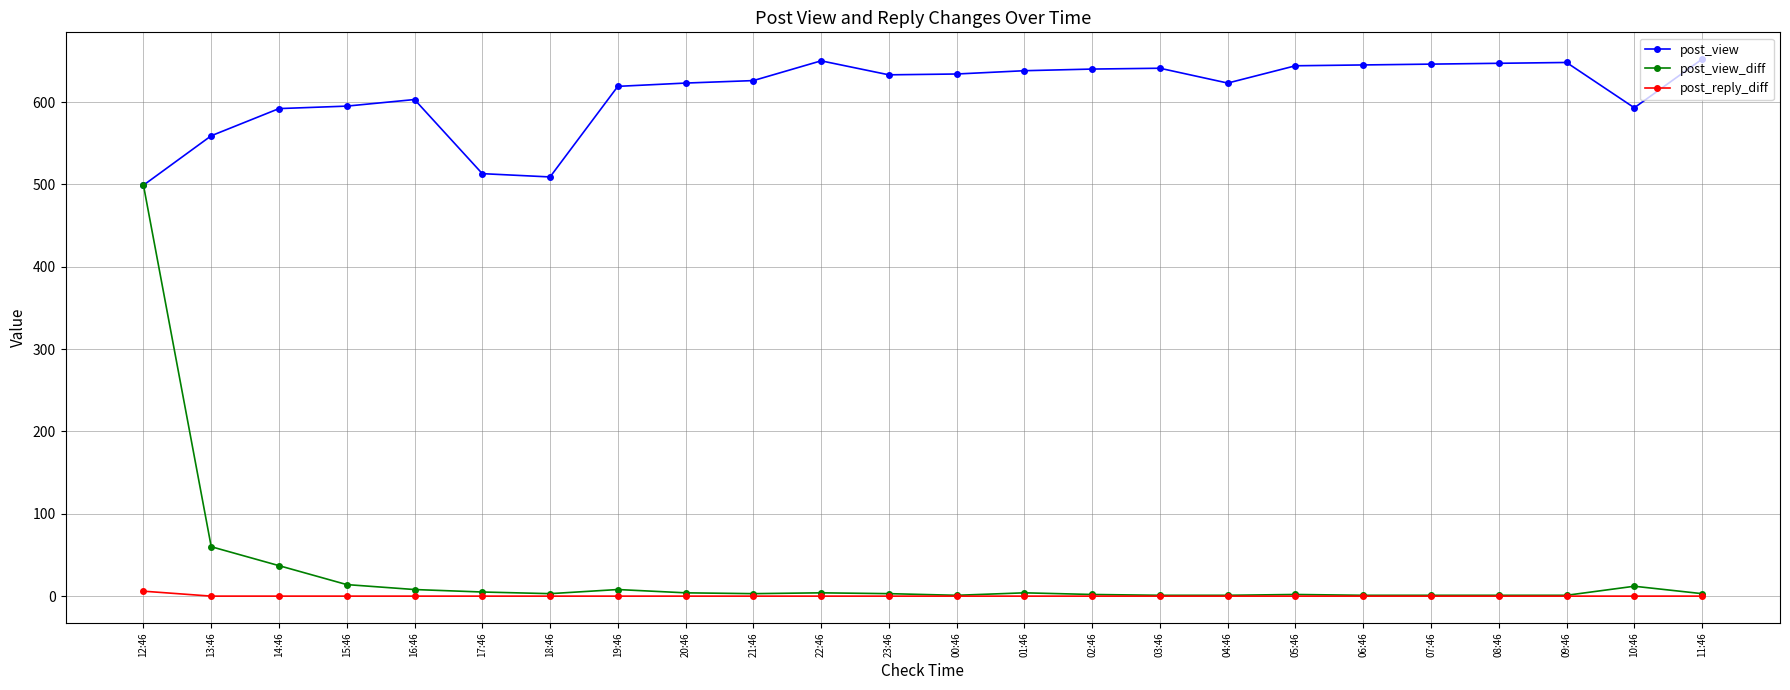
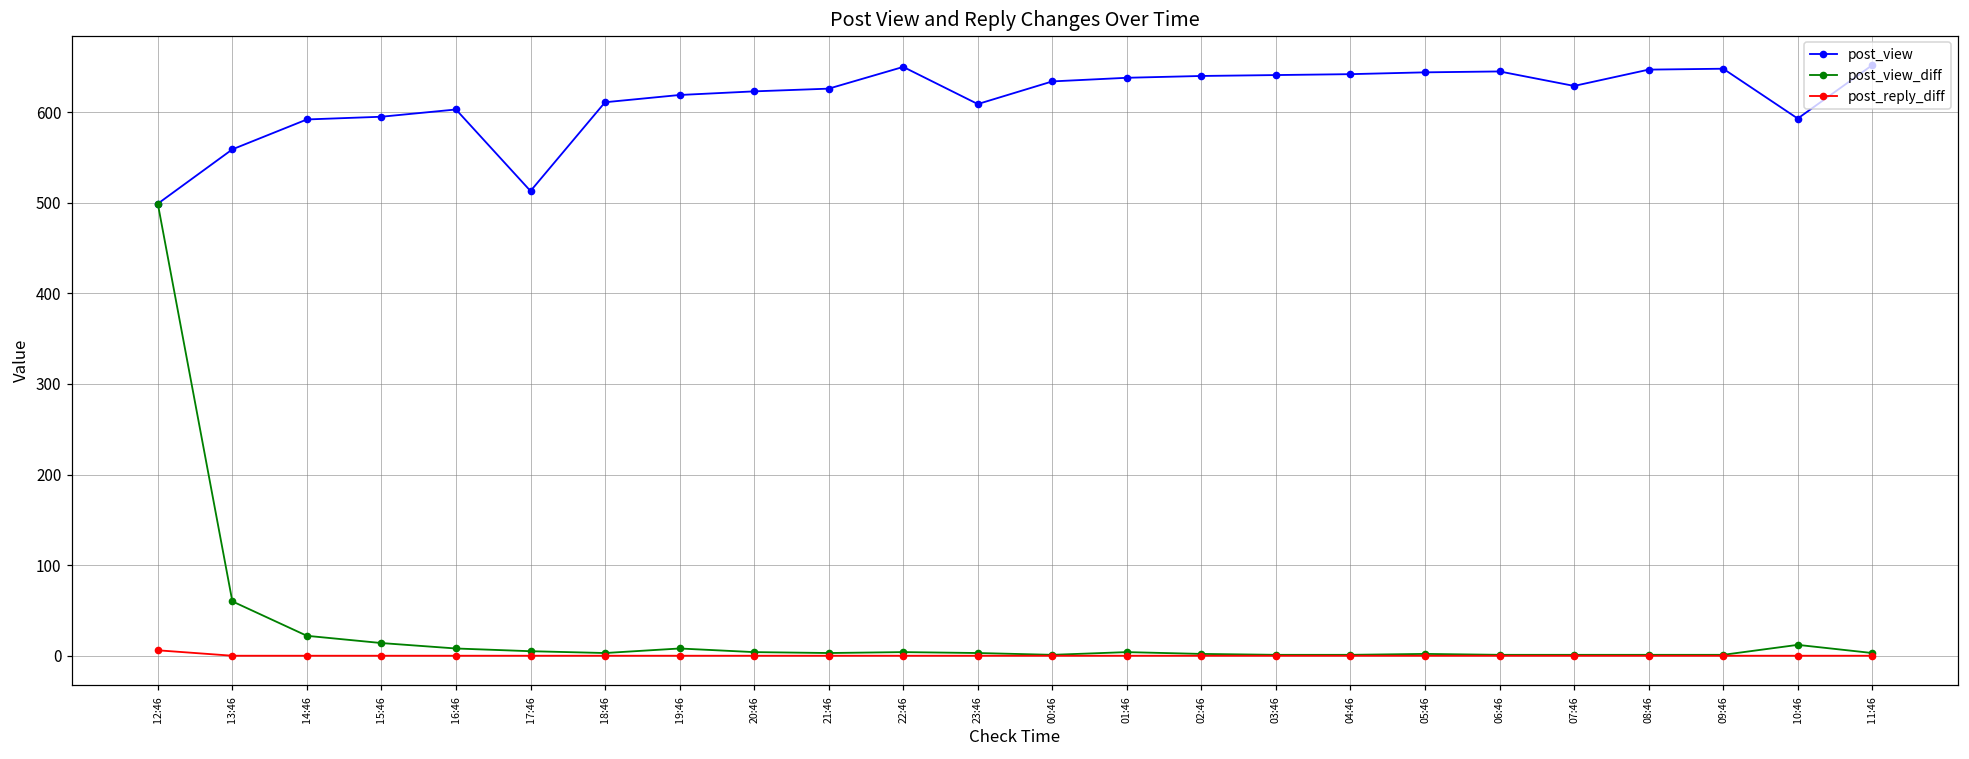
post_view_diff, 14:46: 40 -> 20
post_view, 18:46: 510 -> 610
post_view, 23:46: 630 -> 610
post_view, 04:46: 620 -> 640
post_view, 07:46: 650 -> 630
